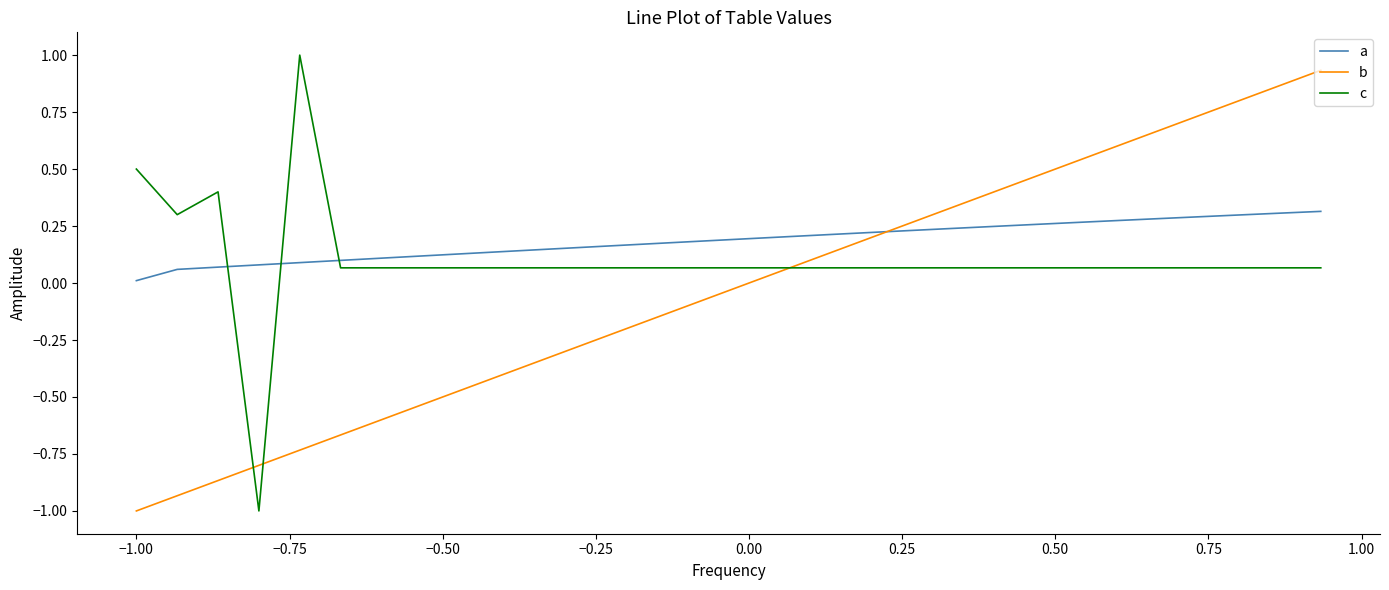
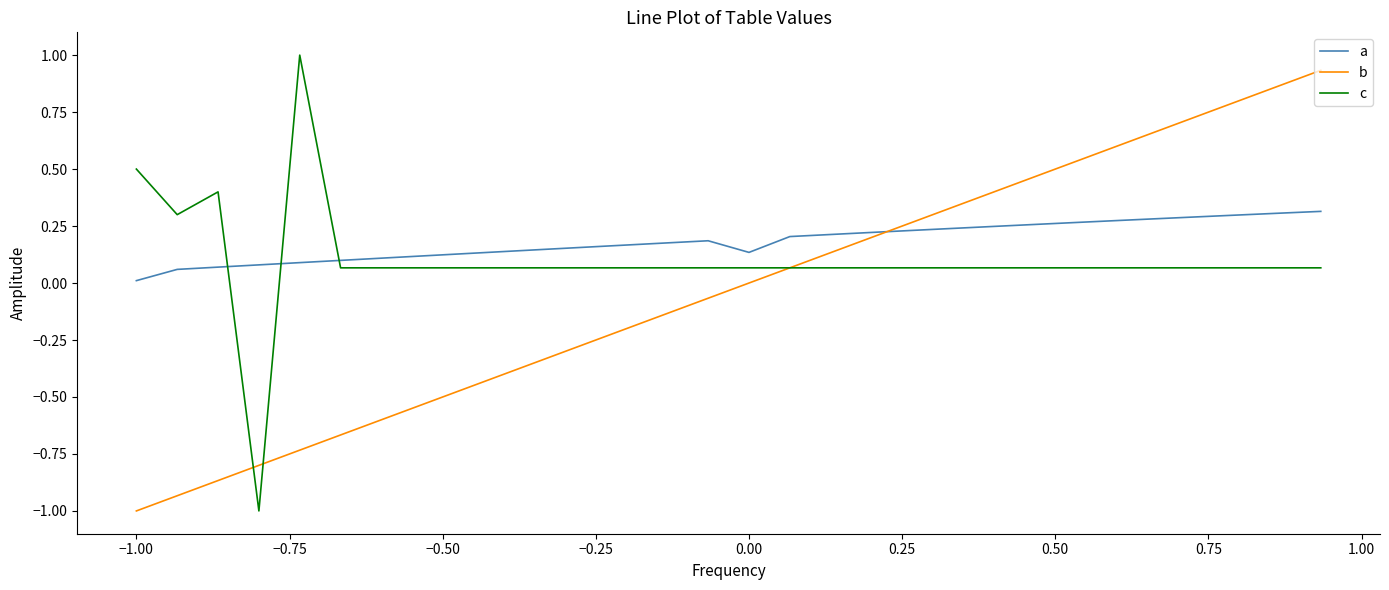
a, 0.00: 0.19 -> 0.13
